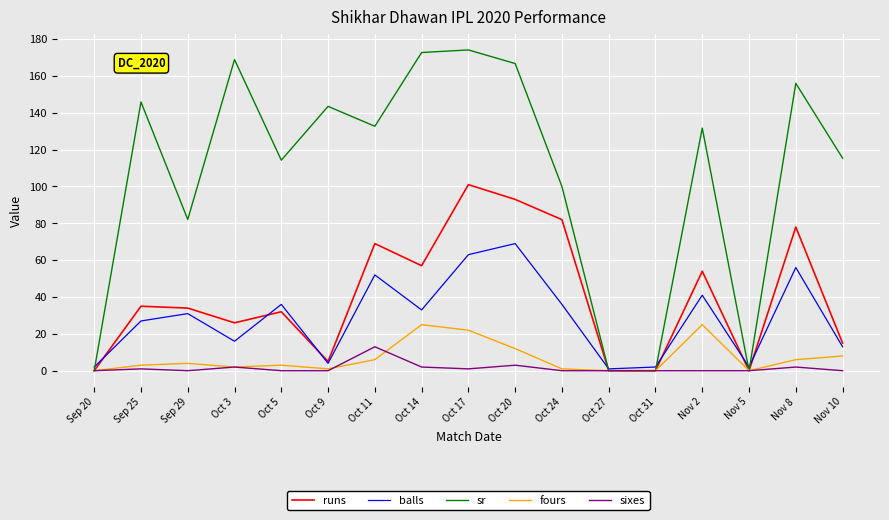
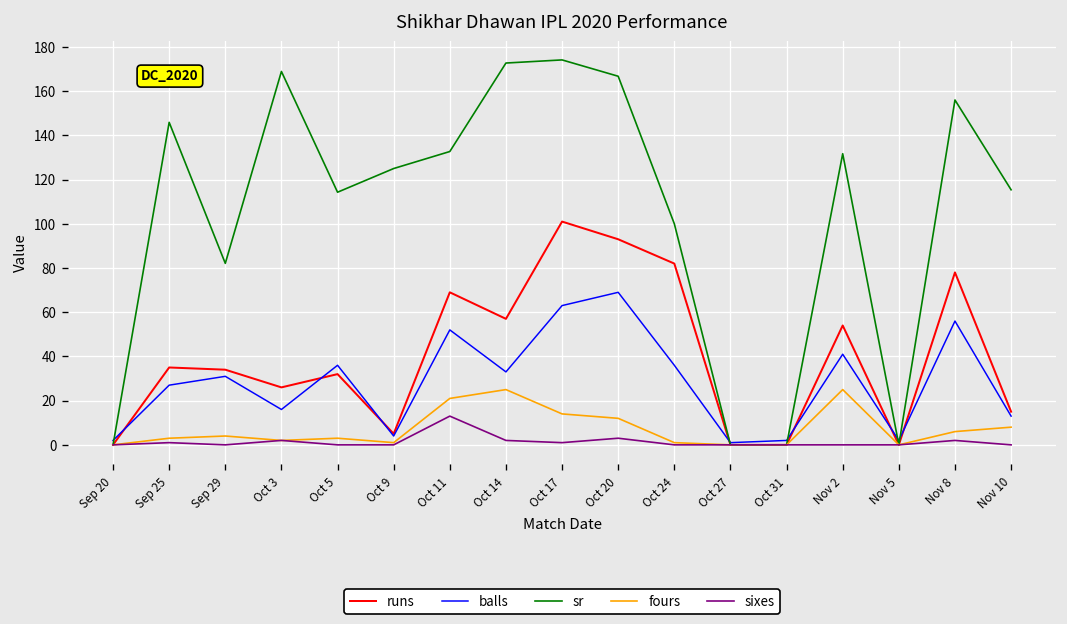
sr, Oct 9: 144 -> 125
fours, Oct 11: 6 -> 21
fours, Oct 17: 22 -> 14
